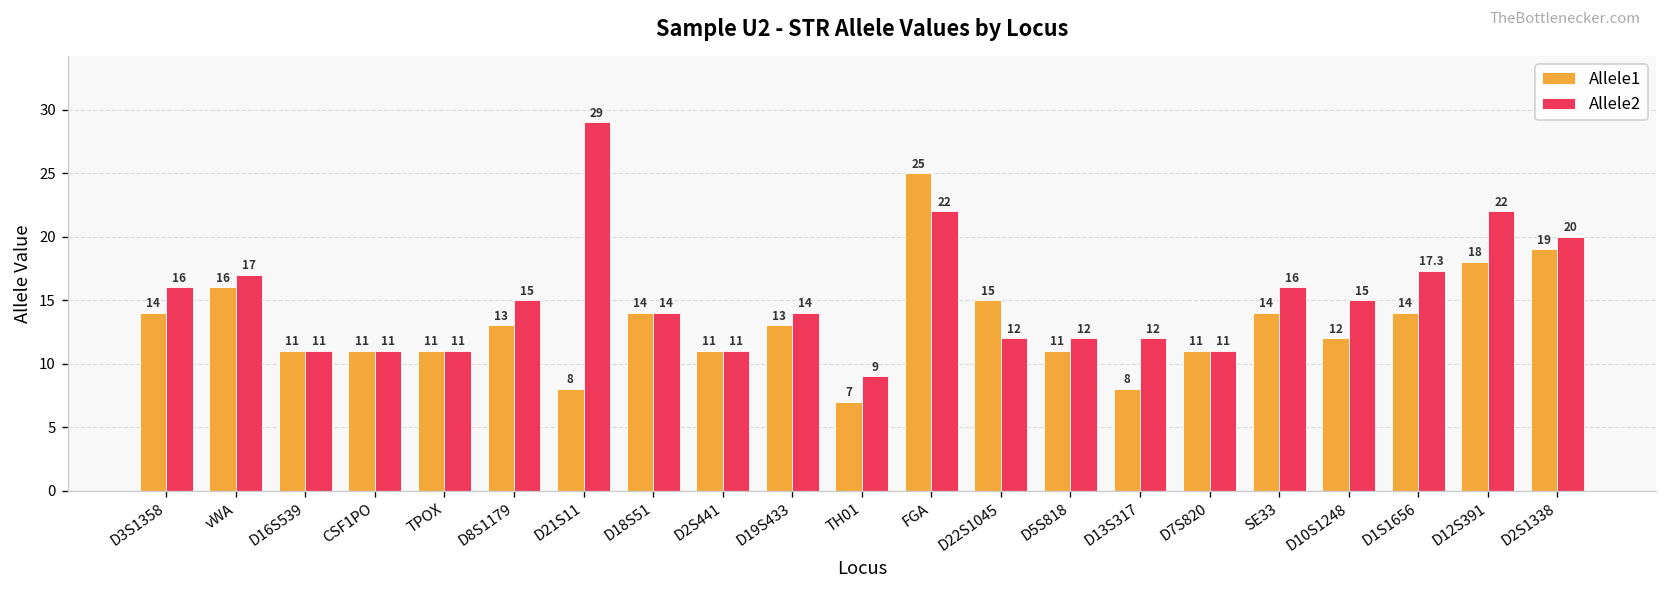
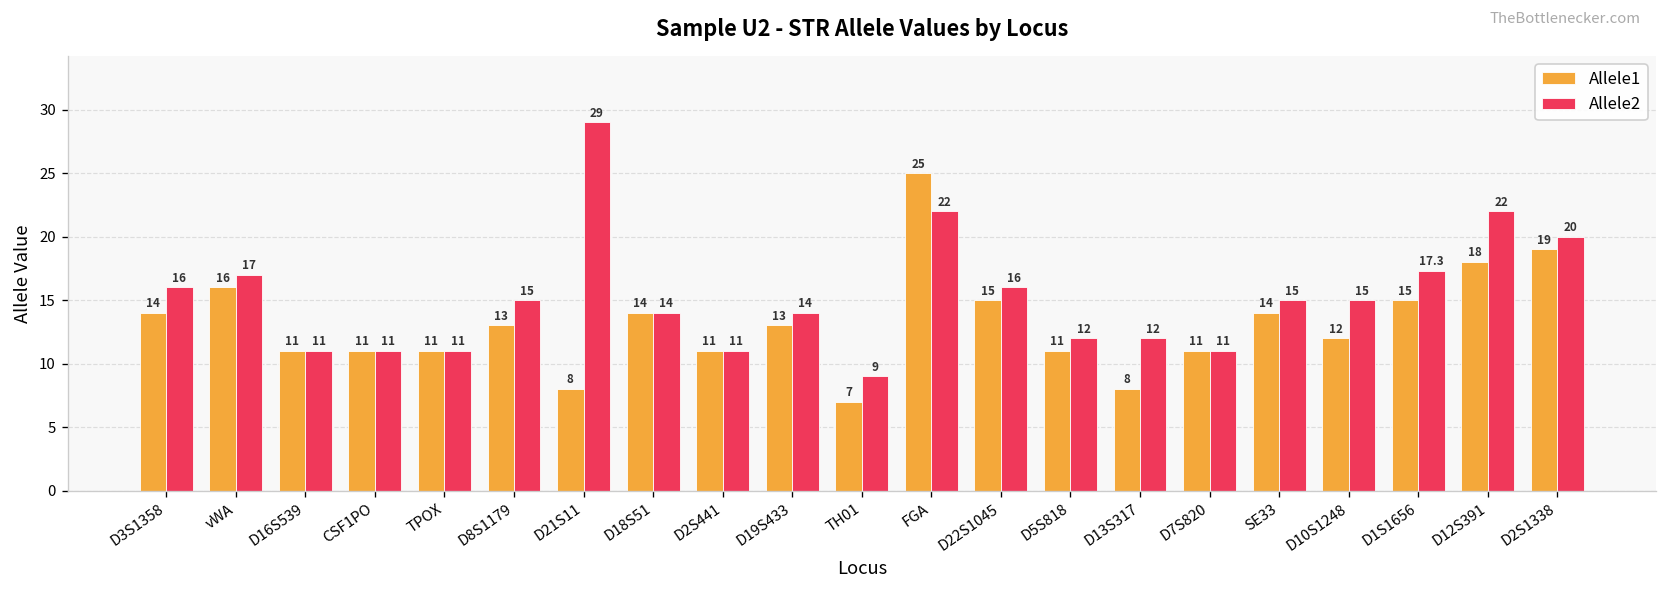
Allele2, D22S1045: 12 -> 16
Allele2, SE33: 16 -> 15
Allele1, D1S1656: 14 -> 15
